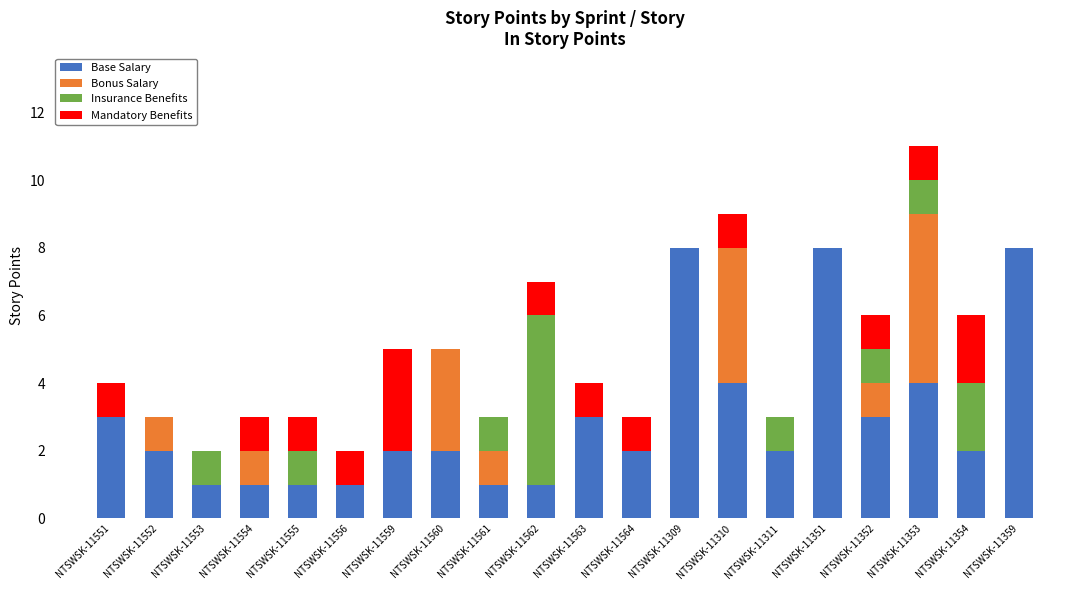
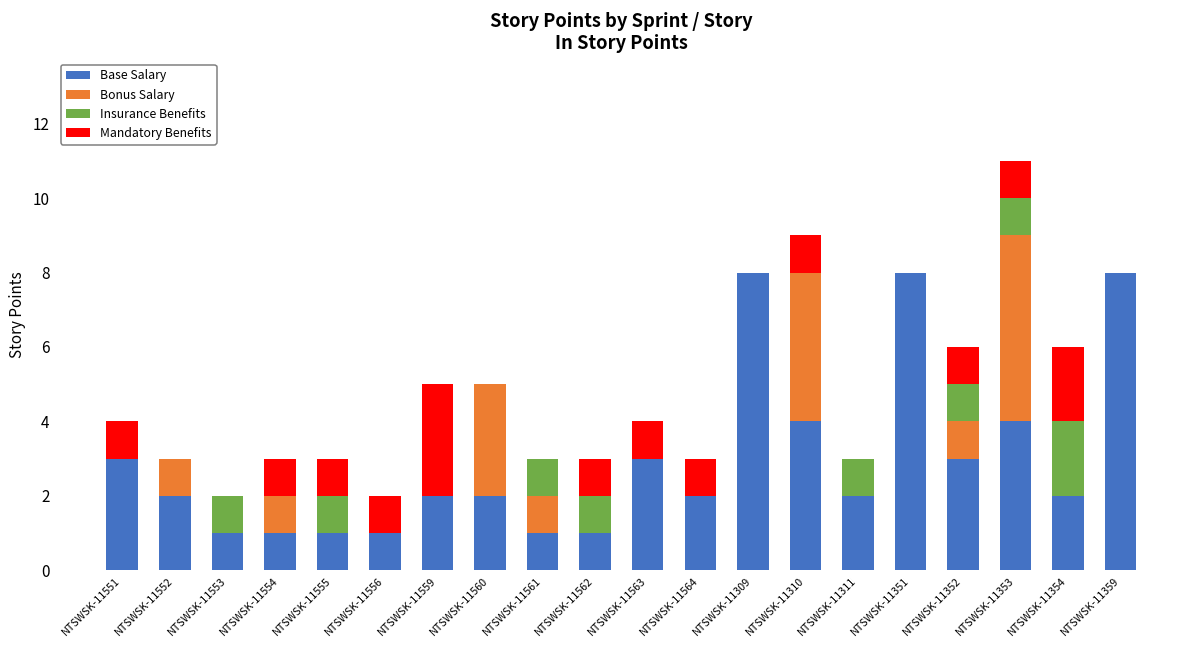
Insurance Benefits, NTSWSK-11562: 5 -> 1
